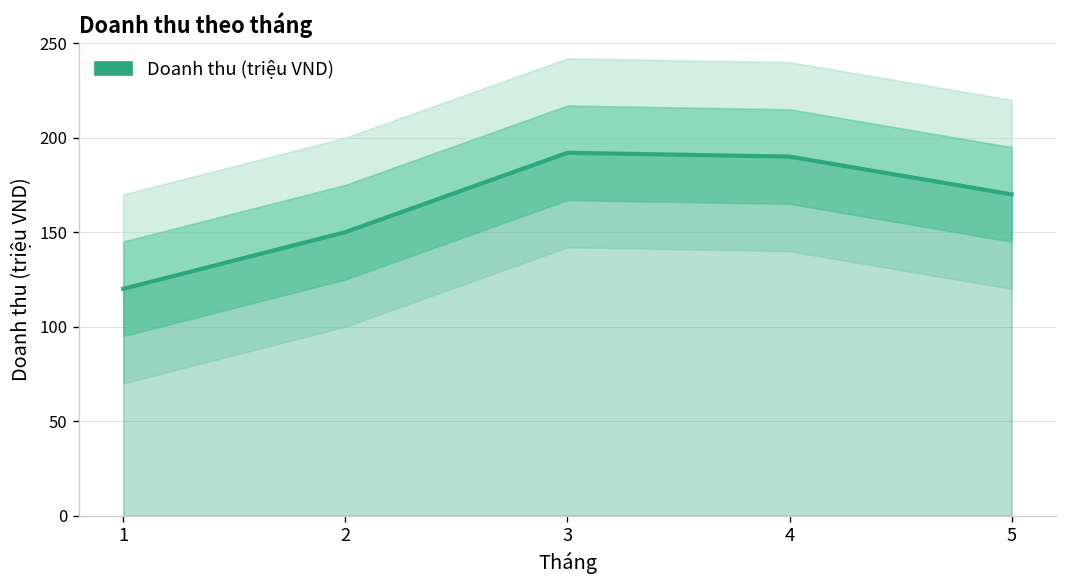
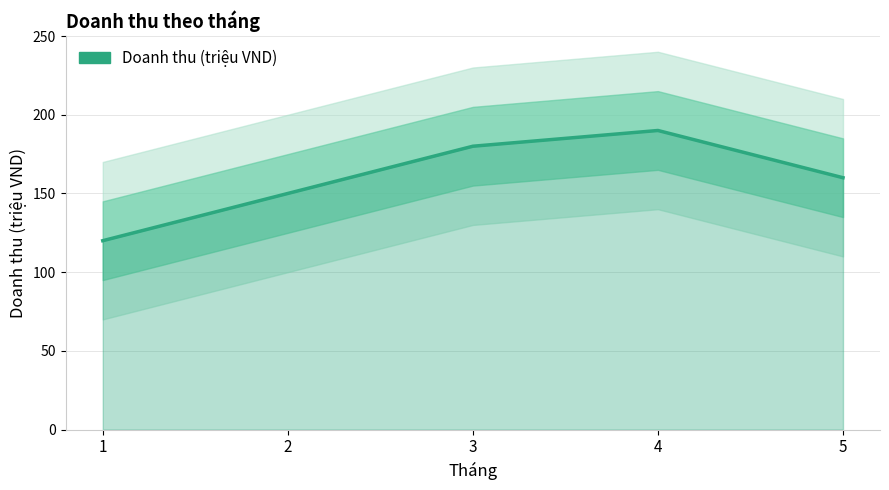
Doanh thu (triệu VND), 3: 192 -> 180
Doanh thu (triệu VND), 5: 170 -> 160
